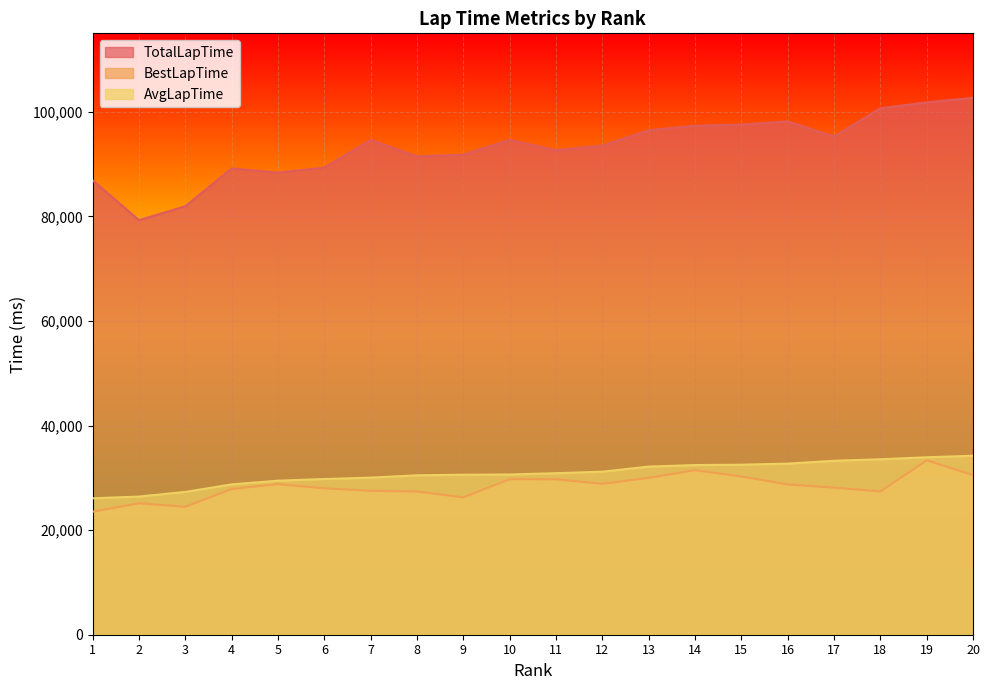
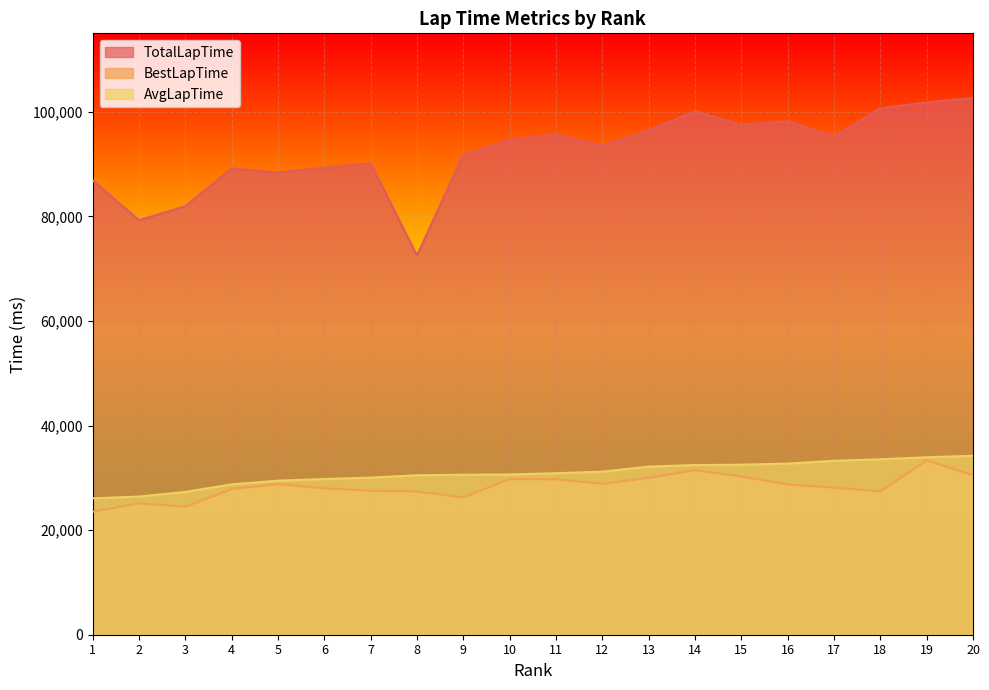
TotalLapTime, 7: 95,000 -> 90,000
TotalLapTime, 8: 91,000 -> 73,000
TotalLapTime, 11: 93,000 -> 96,000
TotalLapTime, 14: 97,000 -> 100,000
